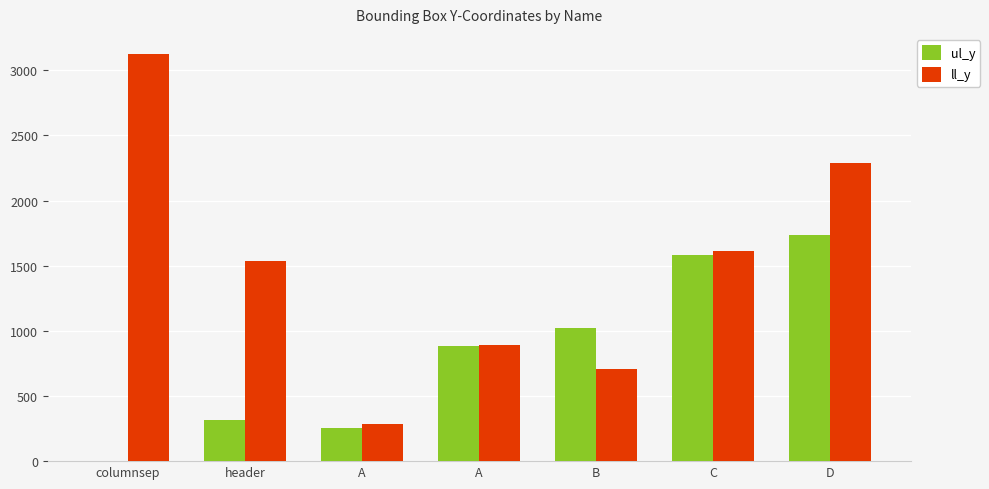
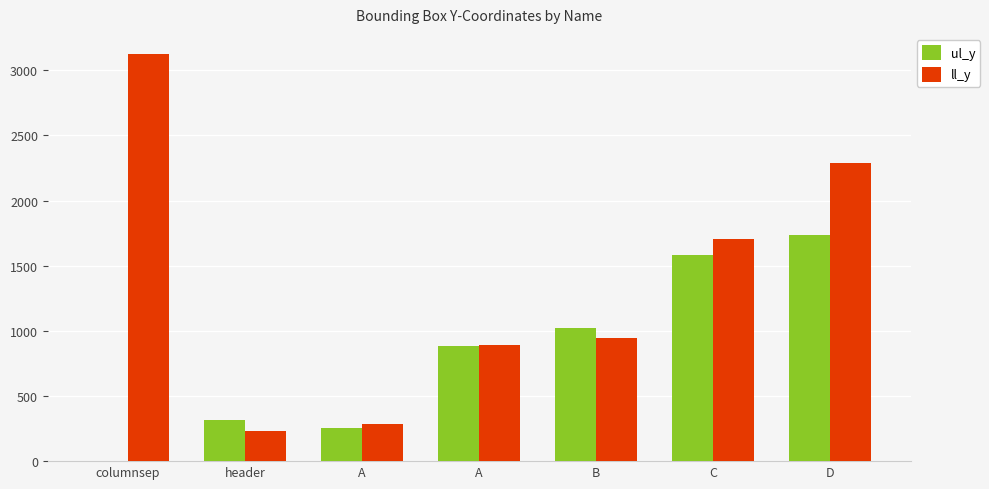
ll_y, header: 1540 -> 230
ll_y, B: 700 -> 950
ll_y, C: 1610 -> 1700
